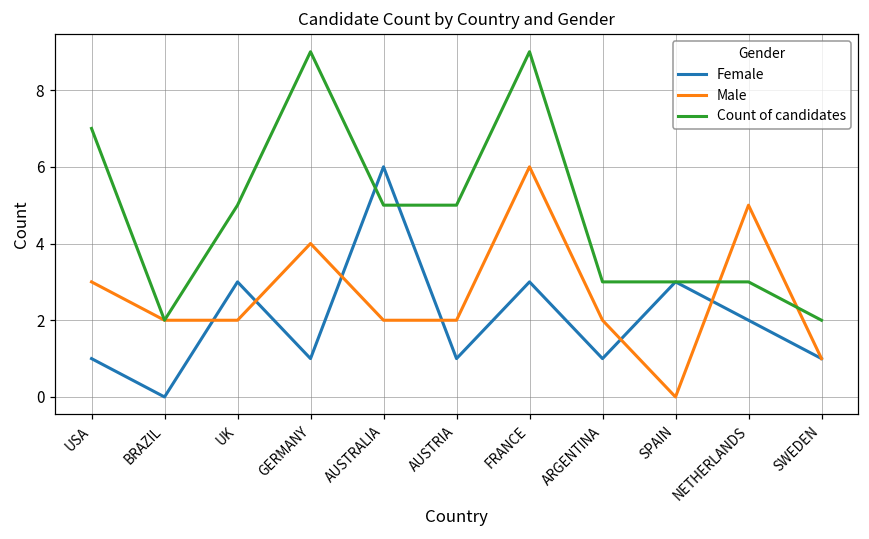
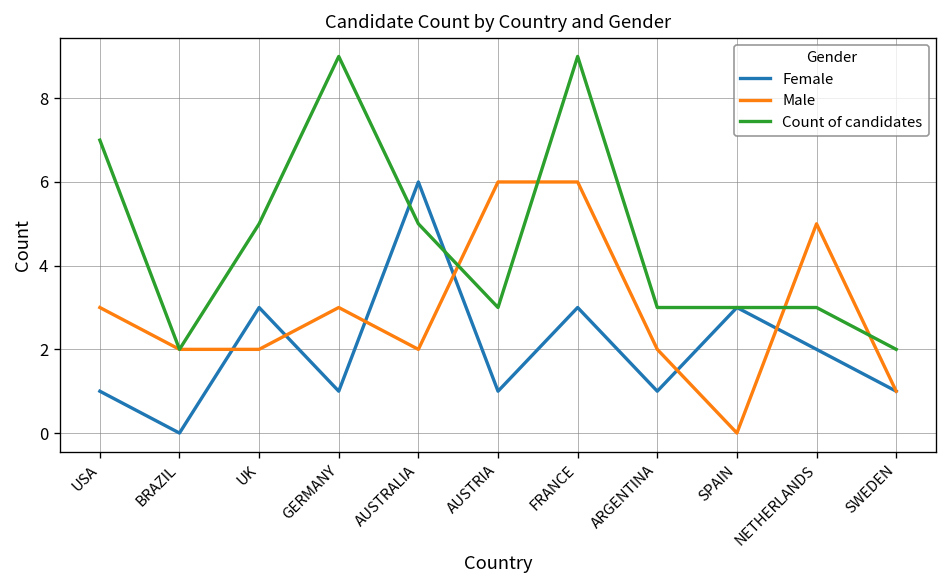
Male, GERMANY: 4 -> 3
Male, AUSTRIA: 2 -> 6
Count of candidates, AUSTRIA: 5 -> 3
